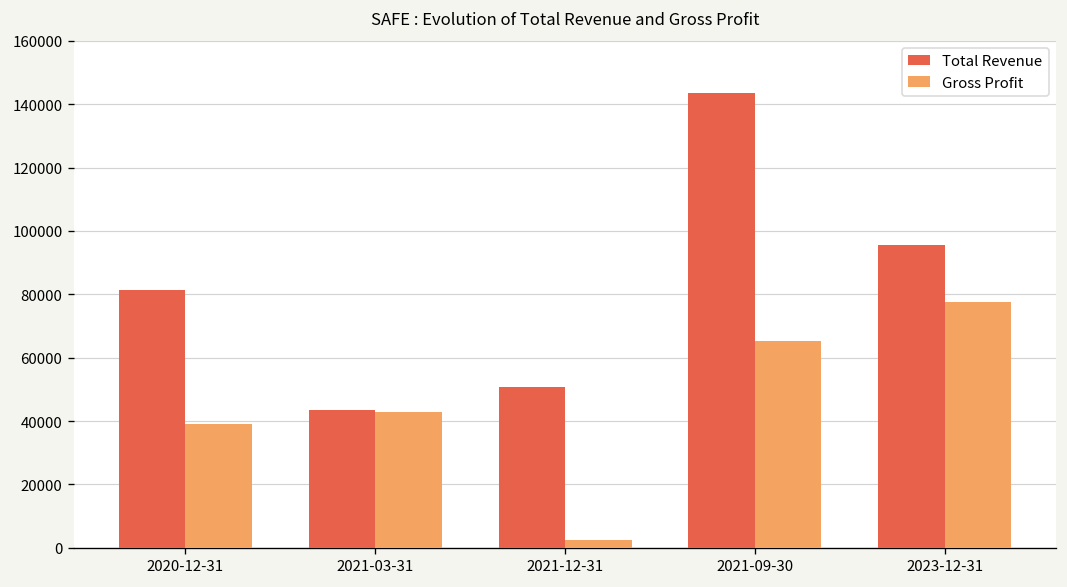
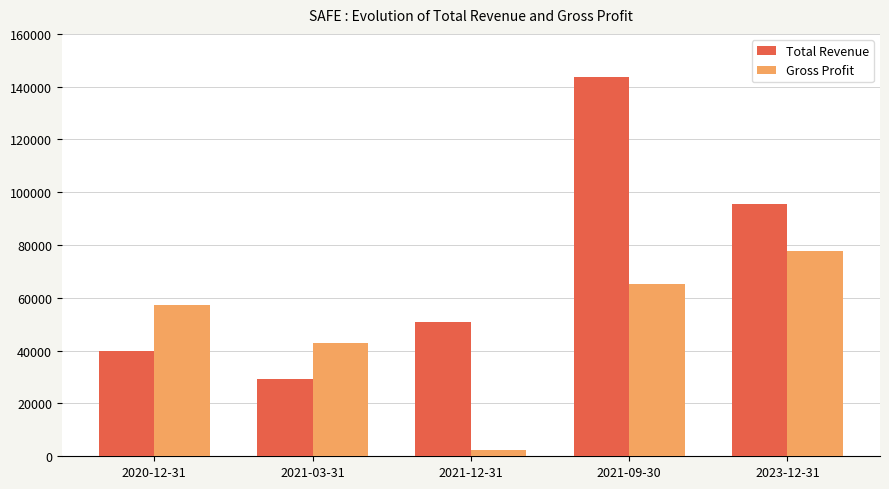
Total Revenue, 2020-12-31: 81000 -> 40000
Gross Profit, 2020-12-31: 39000 -> 57000
Total Revenue, 2021-03-31: 44000 -> 29000
